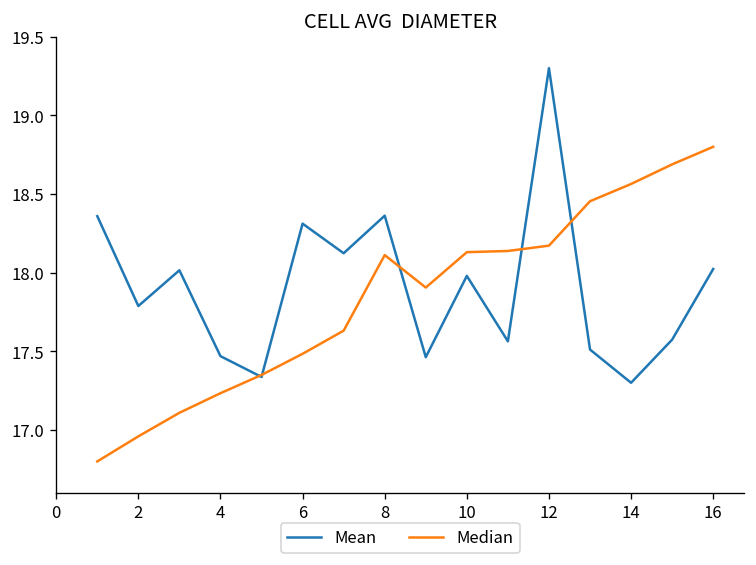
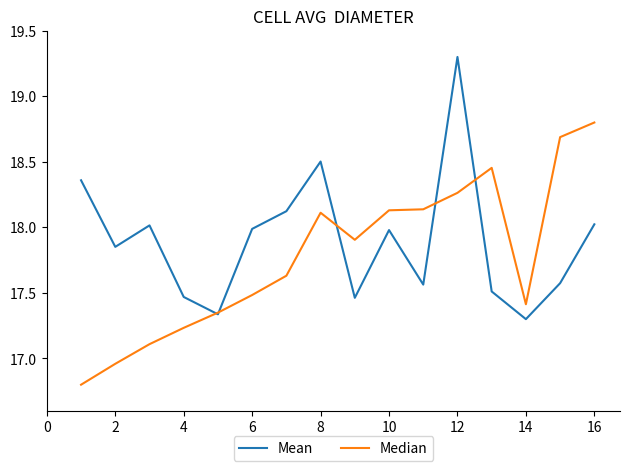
Mean, 2: 17.79 -> 17.85
Mean, 6: 18.31 -> 17.99
Mean, 8: 18.36 -> 18.50
Median, 12: 18.17 -> 18.26
Median, 14: 18.56 -> 17.41
